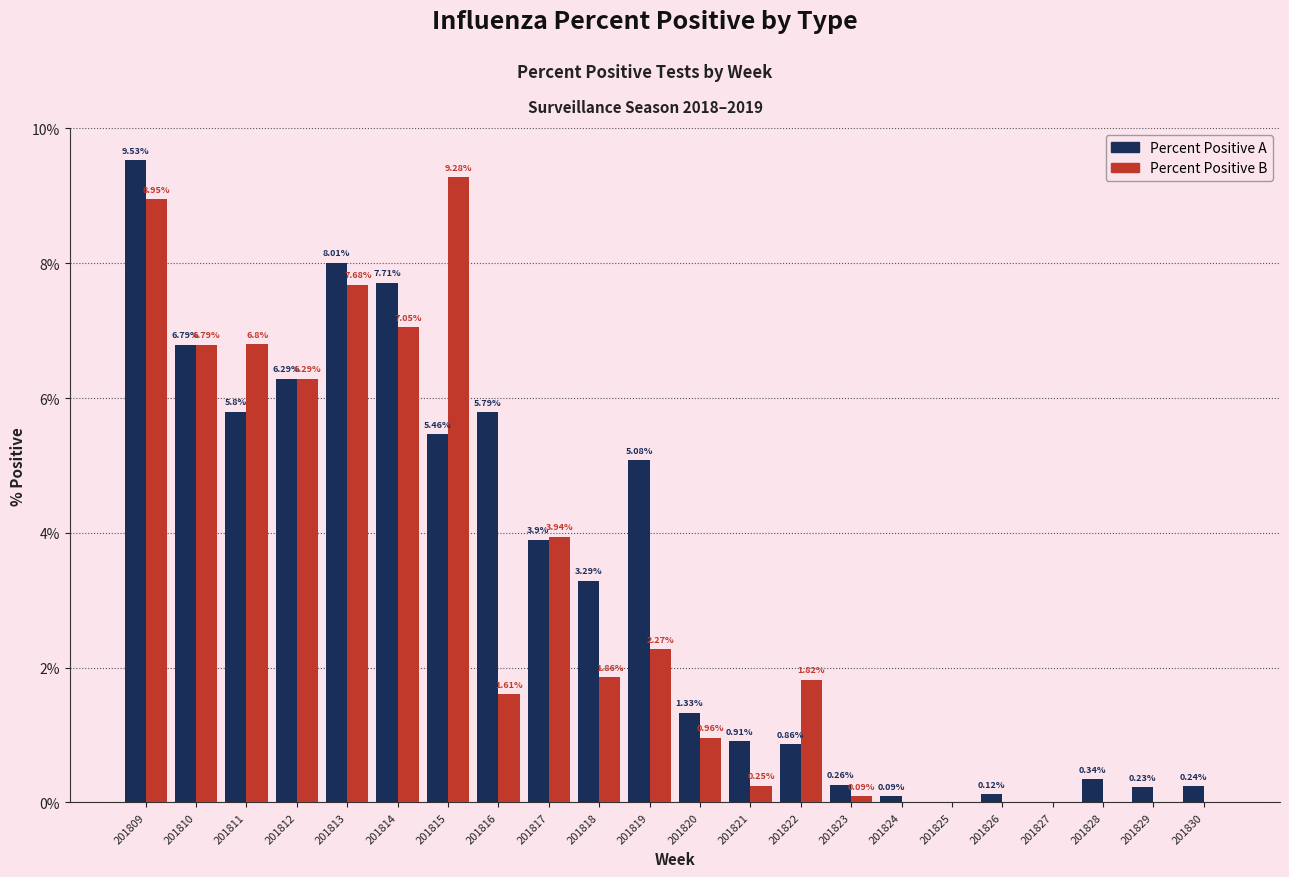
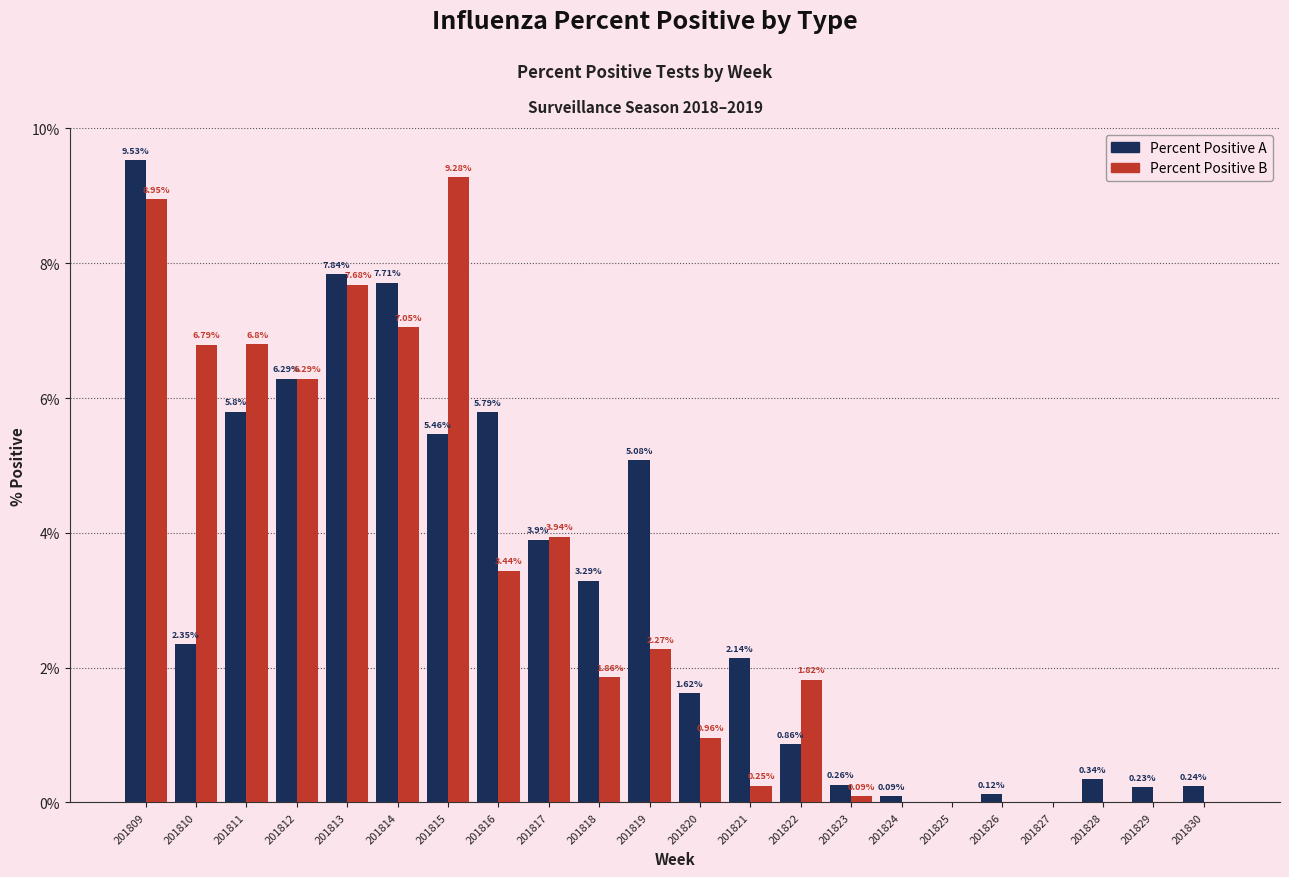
Percent Positive A, 201810: 6.79% -> 2.35%
Percent Positive A, 201813: 8.01% -> 7.84%
Percent Positive B, 201816: 1.61% -> 3.44%
Percent Positive A, 201820: 1.33% -> 1.62%
Percent Positive A, 201821: 0.91% -> 2.14%
